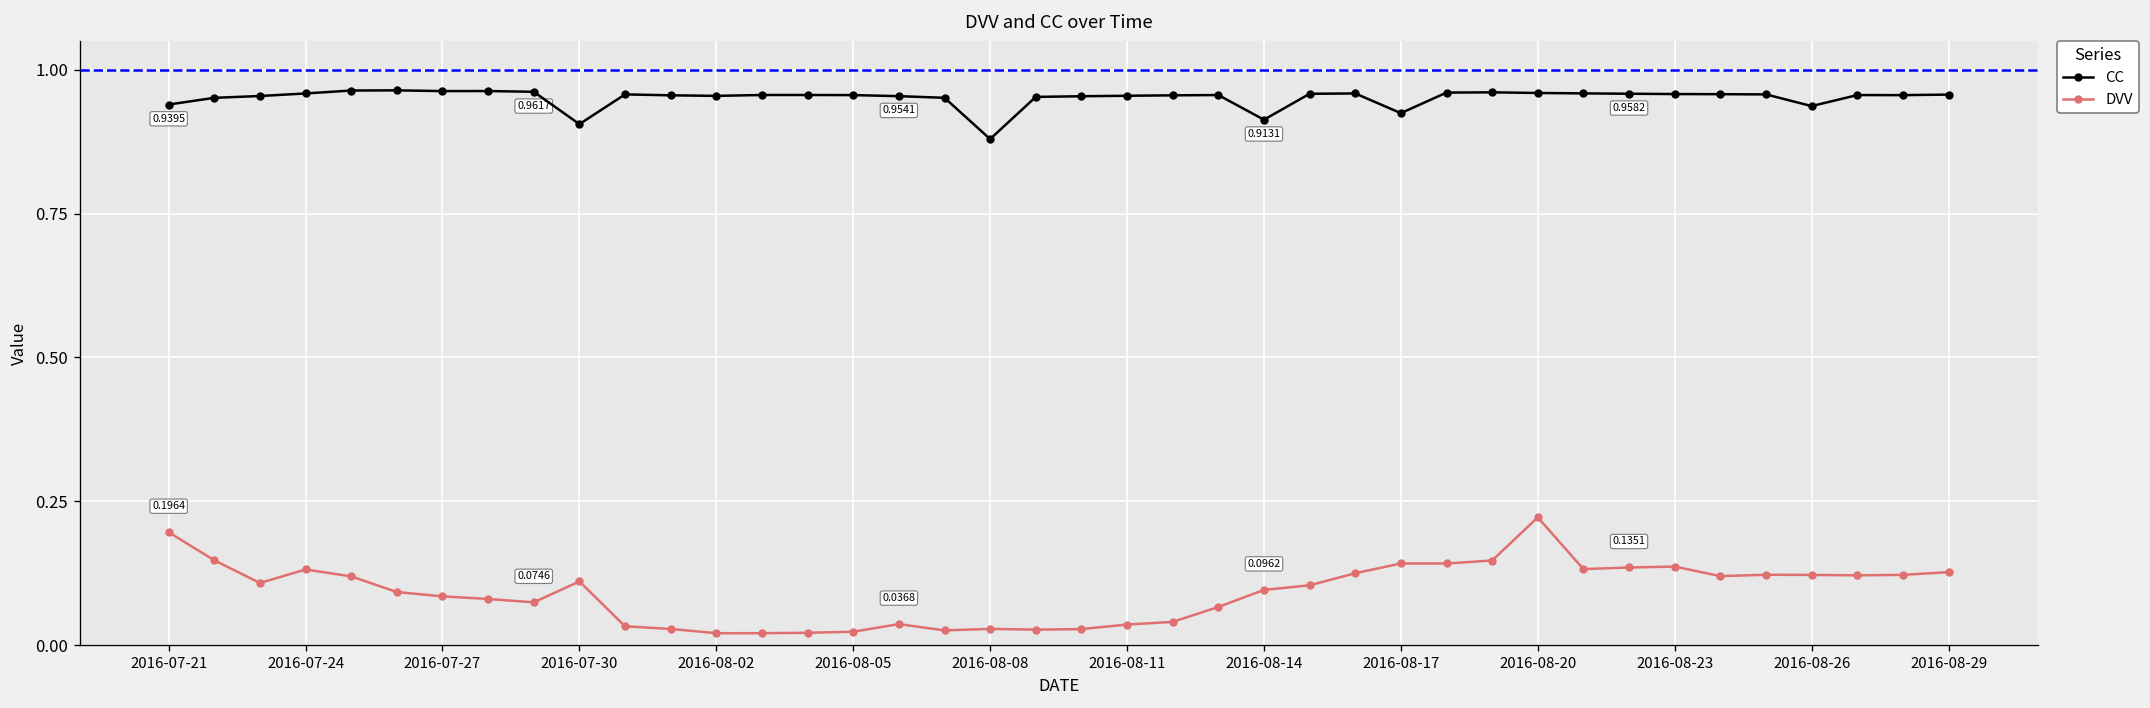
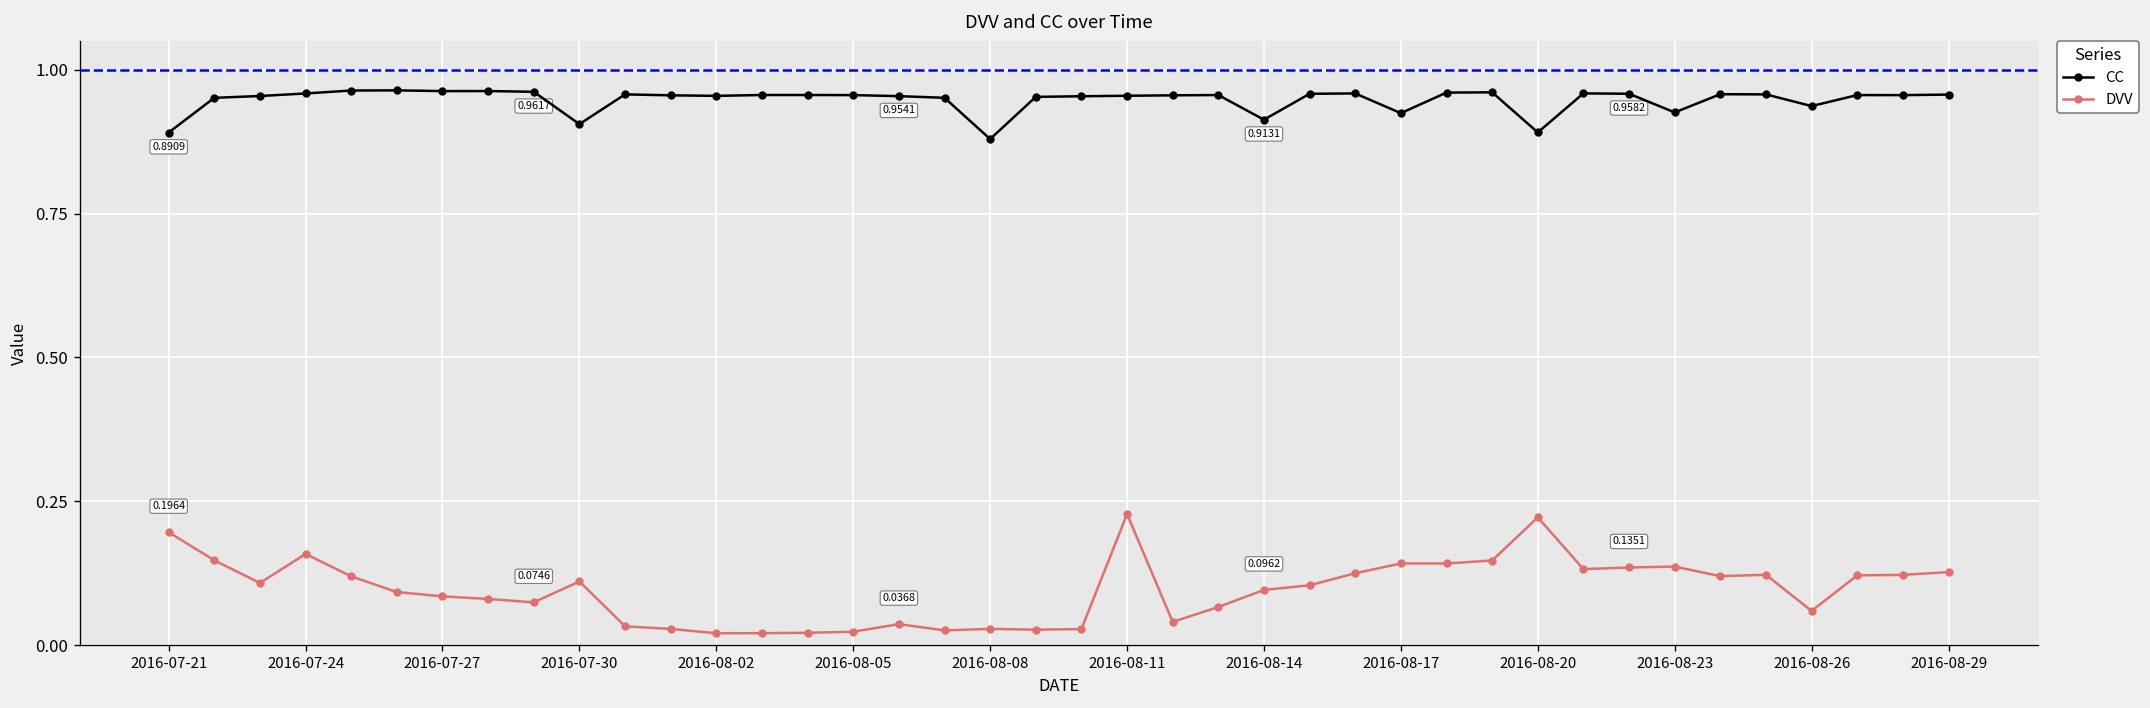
CC, 2016-07-21: 0.9395 -> 0.8909
DVV, 2016-07-24: 0.13 -> 0.16
DVV, 2016-08-11: 0.04 -> 0.23
CC, 2016-08-20: 0.96 -> 0.89
CC, 2016-08-23: 0.96 -> 0.93
DVV, 2016-08-26: 0.12 -> 0.06
